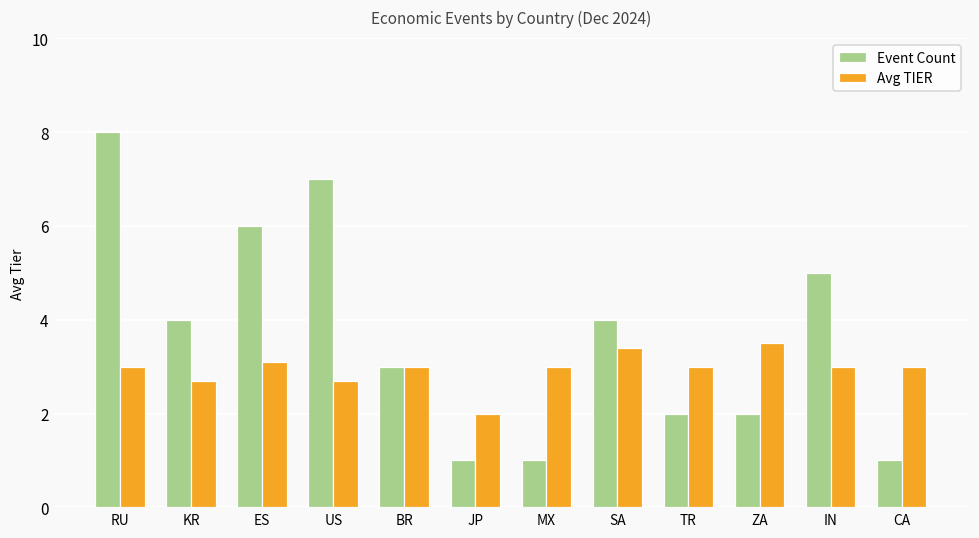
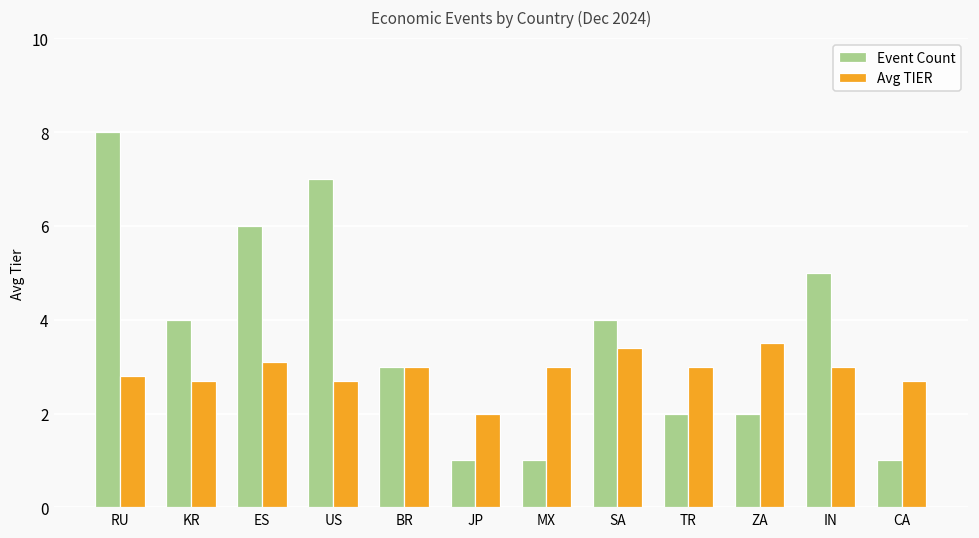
Avg TIER, RU: 3.0 -> 2.8
Avg TIER, CA: 3.0 -> 2.7
